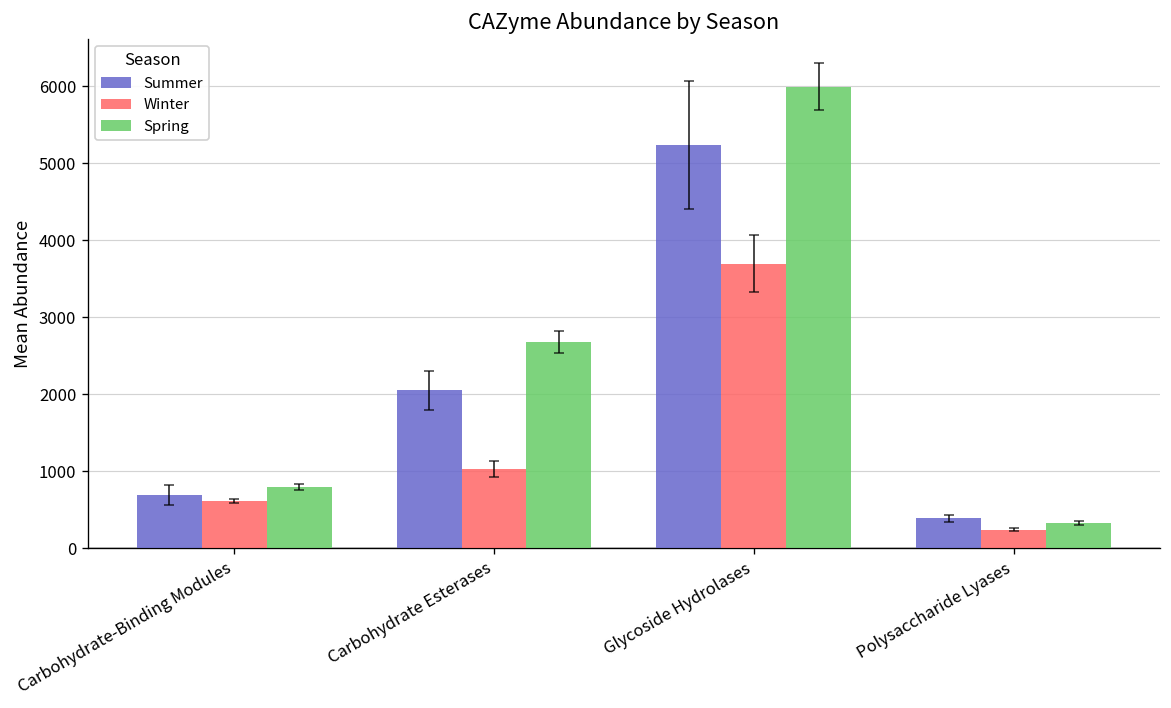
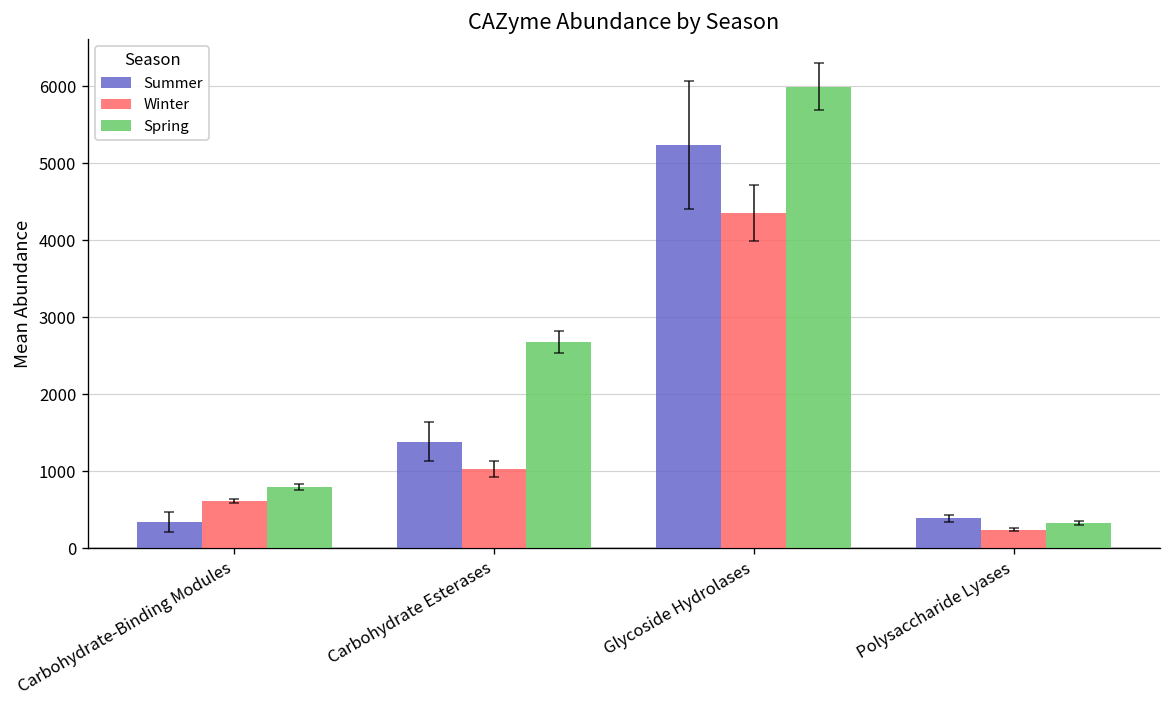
Summer, Carbohydrate-Binding Modules: 700 -> 300
Summer, Carbohydrate Esterases: 2100 -> 1400
Winter, Glycoside Hydrolases: 3700 -> 4400
